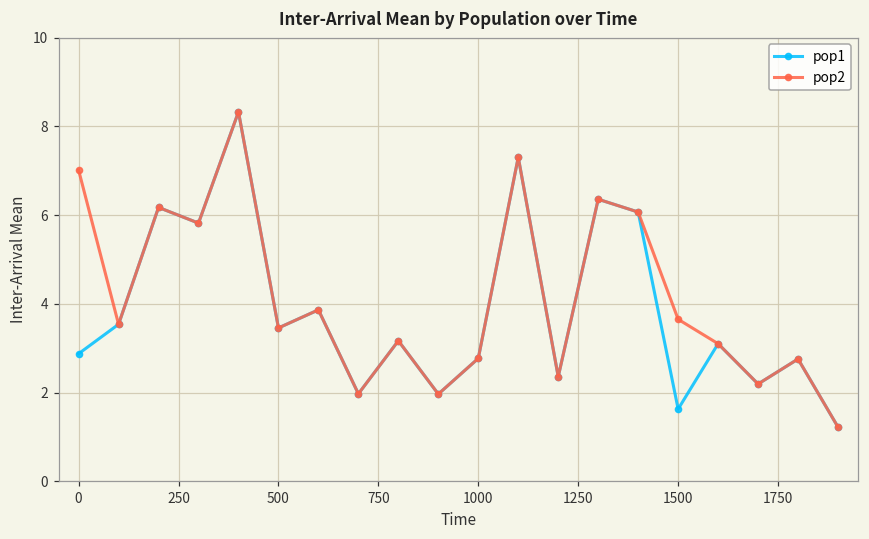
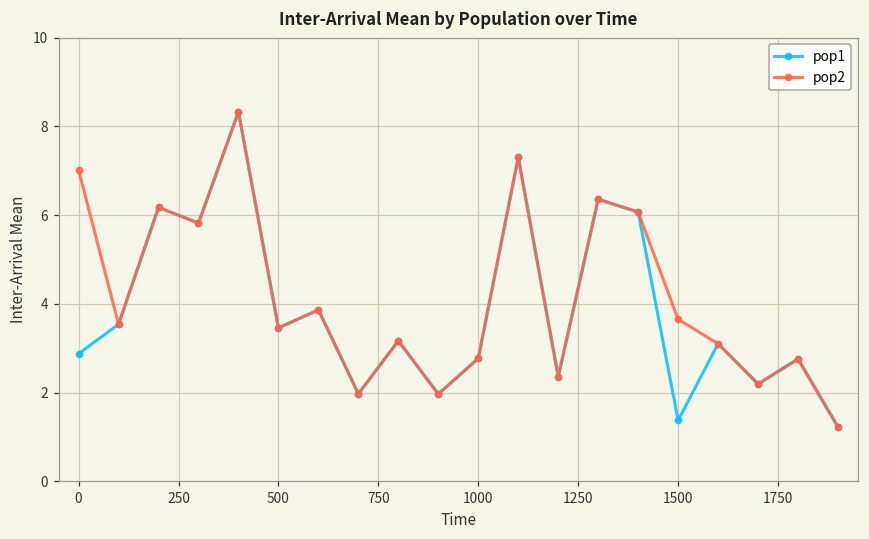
pop1, 1500: 1.6 -> 1.4
